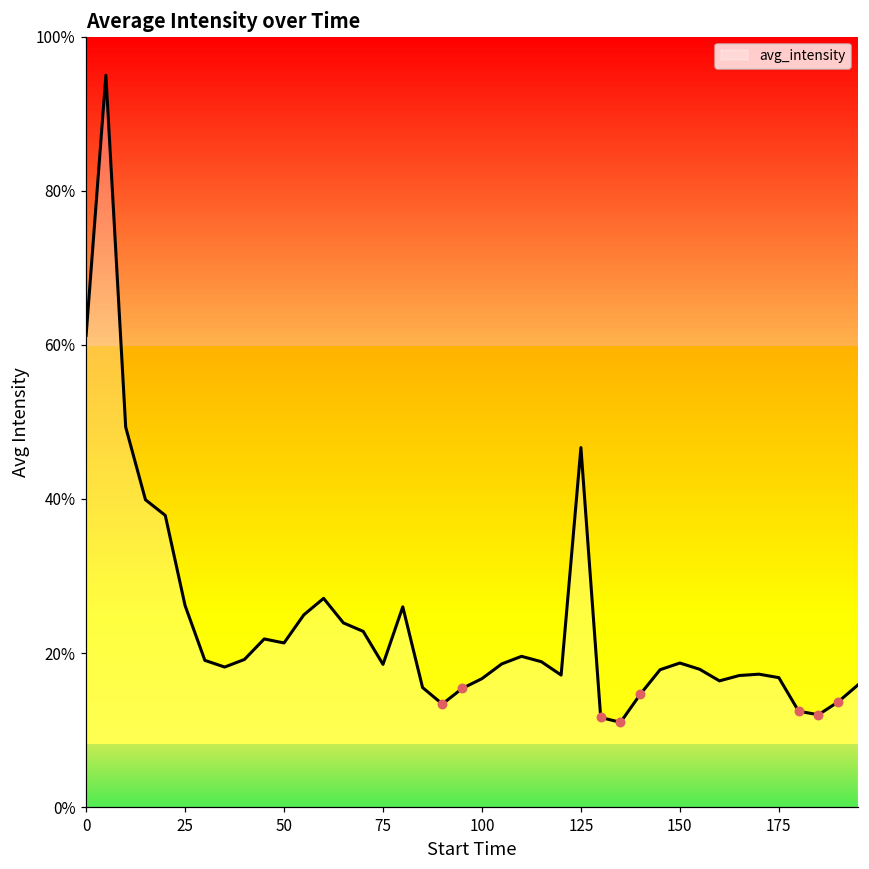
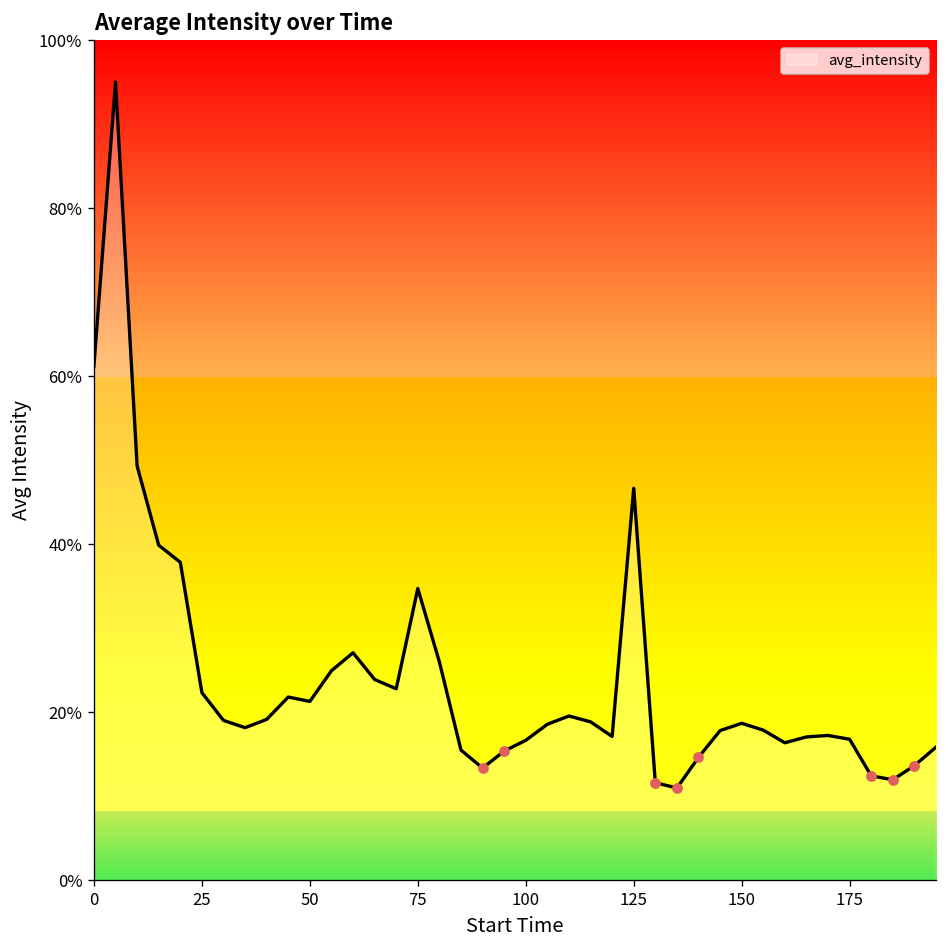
avg_intensity, 25: 26% -> 22%
avg_intensity, 75: 19% -> 35%
